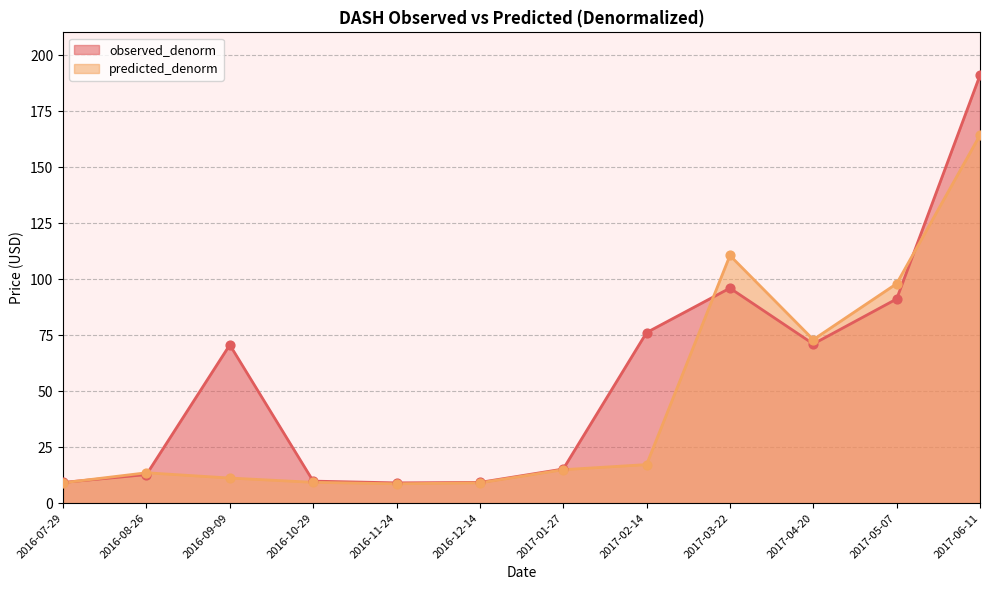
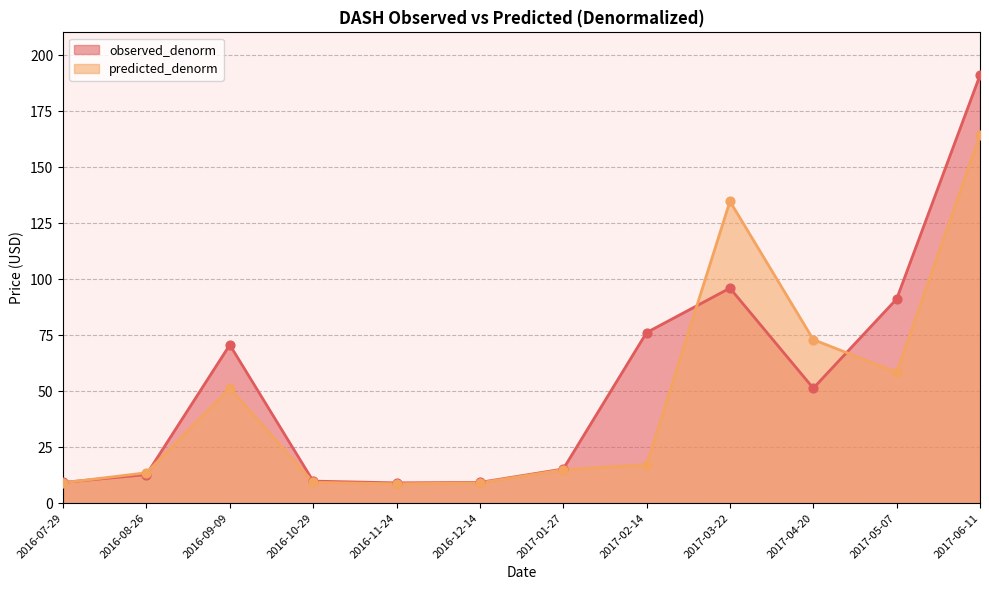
predicted_denorm, 2016-09-09: 11 -> 51
predicted_denorm, 2017-03-22: 111 -> 135
observed_denorm, 2017-04-20: 71 -> 51
predicted_denorm, 2017-05-07: 98 -> 58
